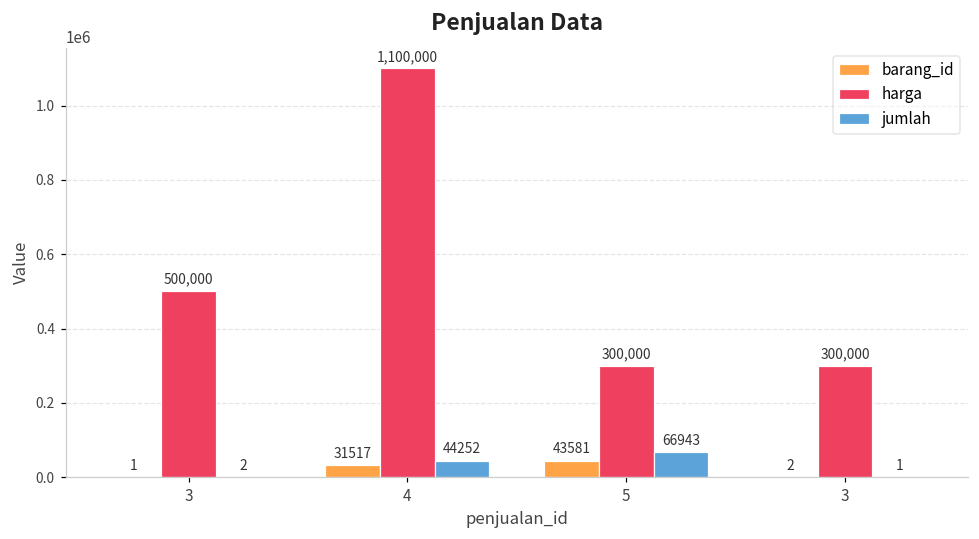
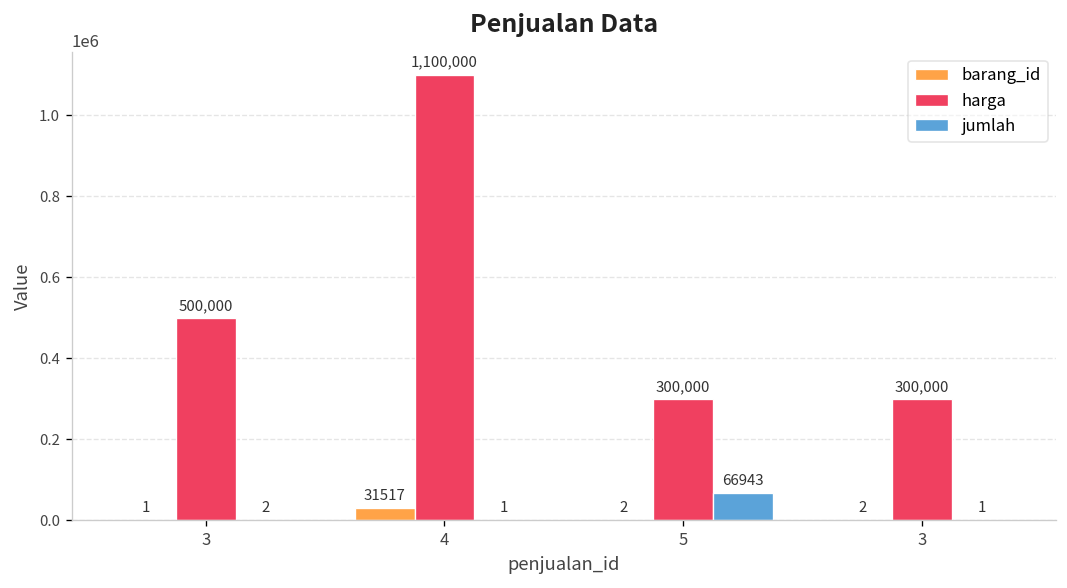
jumlah, 4: 44252 -> 1
barang_id, 5: 43581 -> 2
